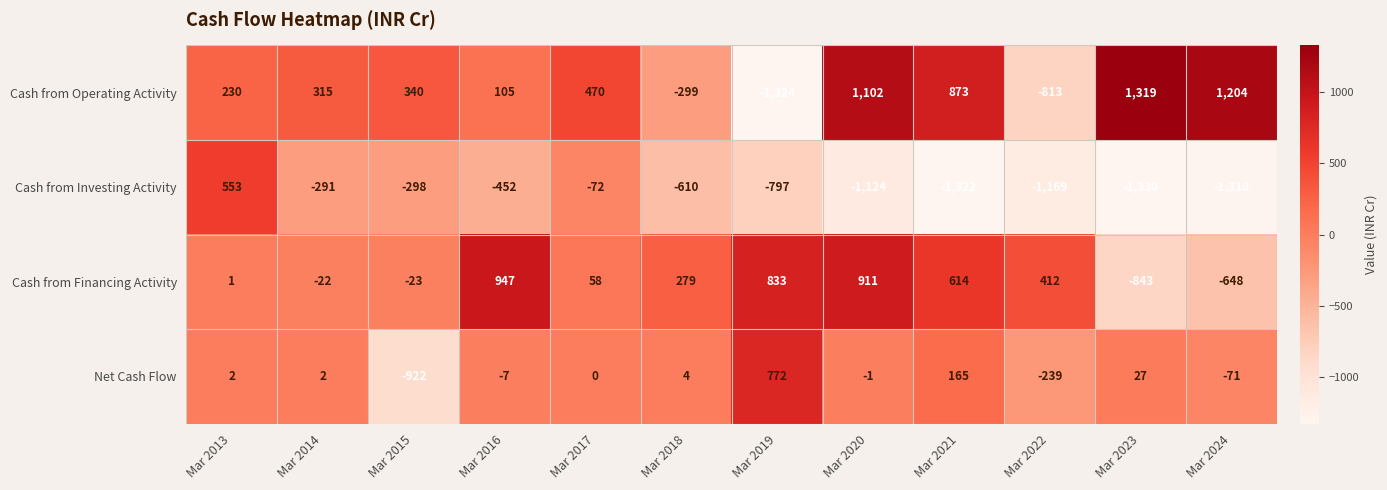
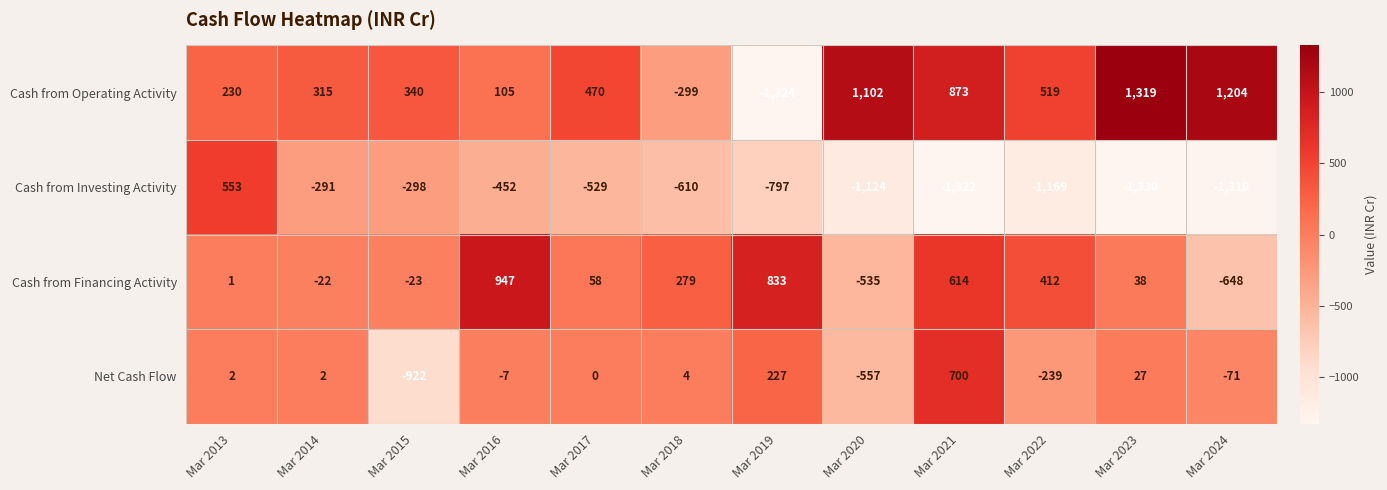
Cash from Operating Activity, Mar 2022: -813 -> 519
Cash from Investing Activity, Mar 2017: -72 -> -529
Cash from Financing Activity, Mar 2020: 911 -> -535
Cash from Financing Activity, Mar 2023: -843 -> 38
Net Cash Flow, Mar 2019: 772 -> 227
Net Cash Flow, Mar 2020: -1 -> -557
Net Cash Flow, Mar 2021: 165 -> 700
